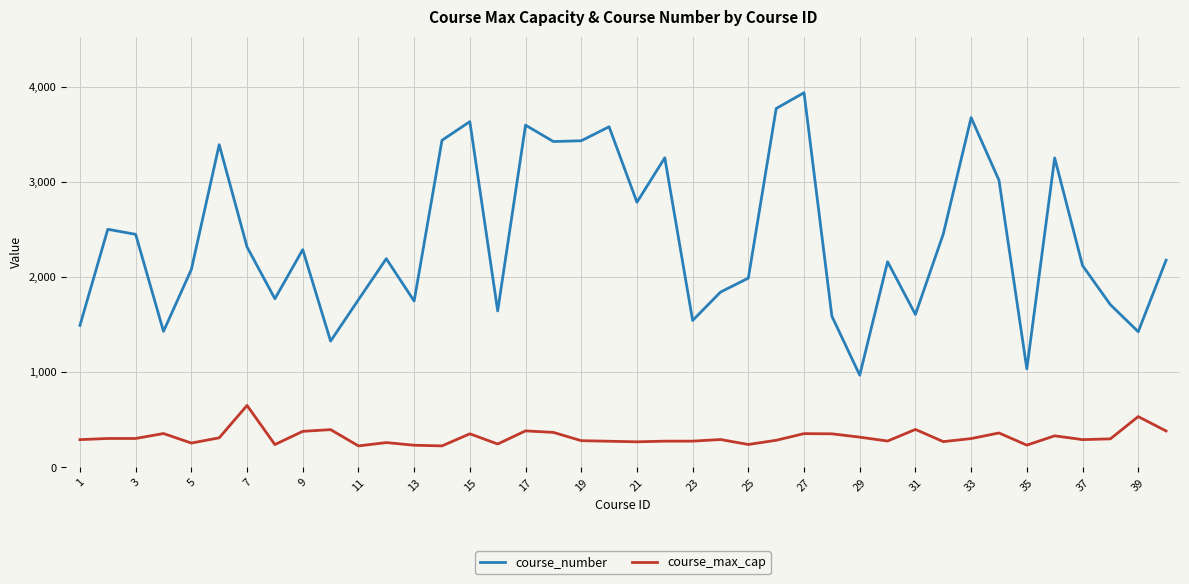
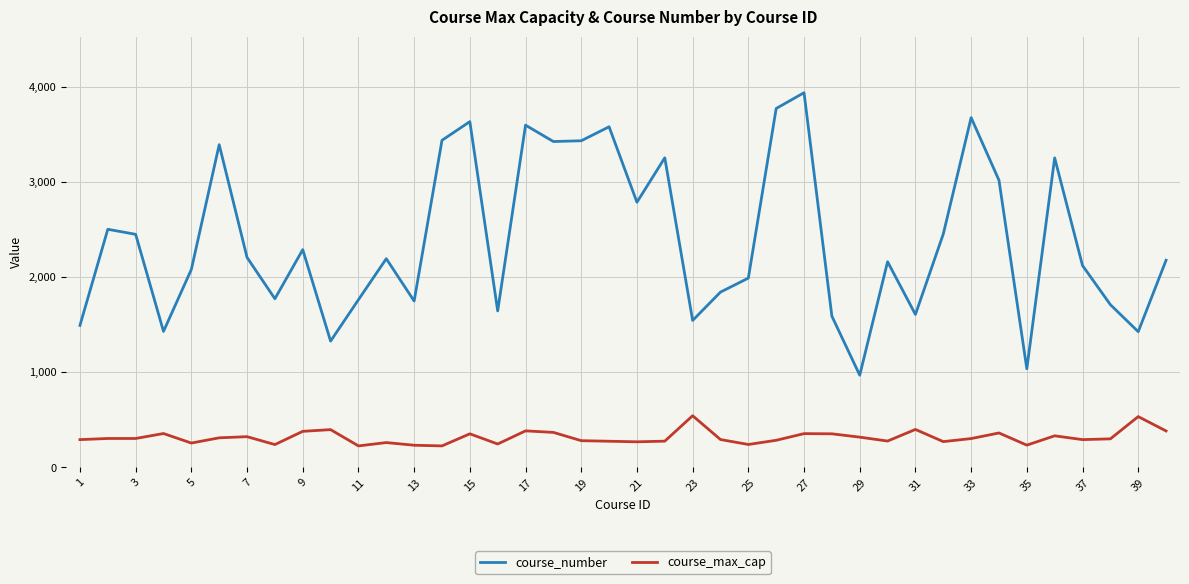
course_number, 7: 2,300 -> 2,200
course_max_cap, 7: 600 -> 300
course_max_cap, 23: 300 -> 500
